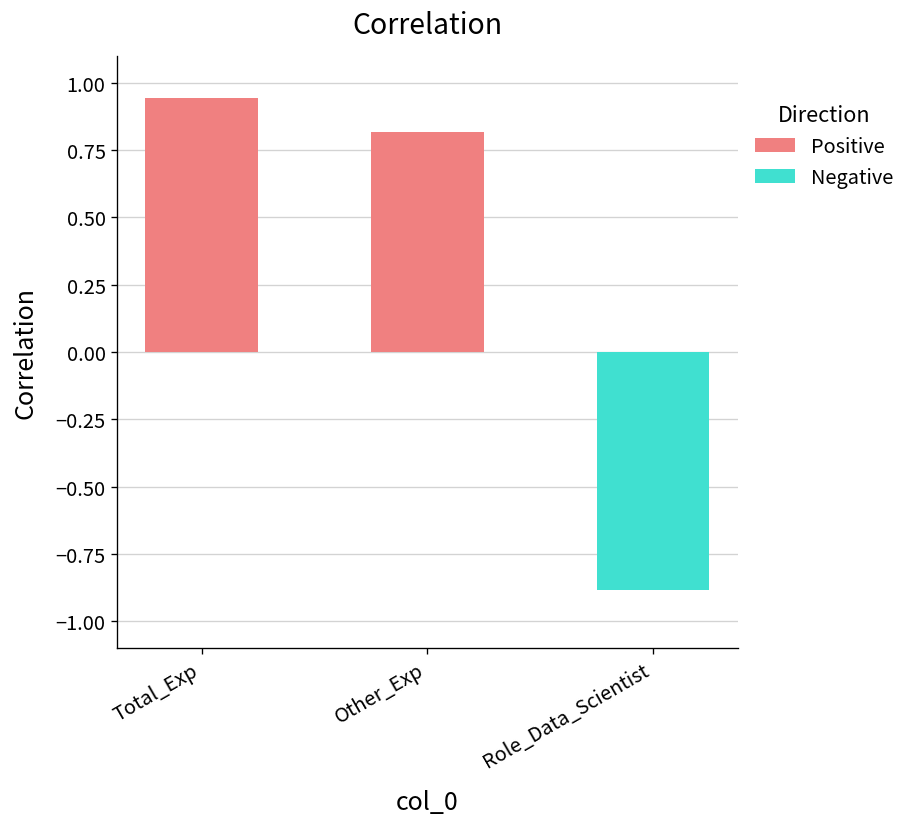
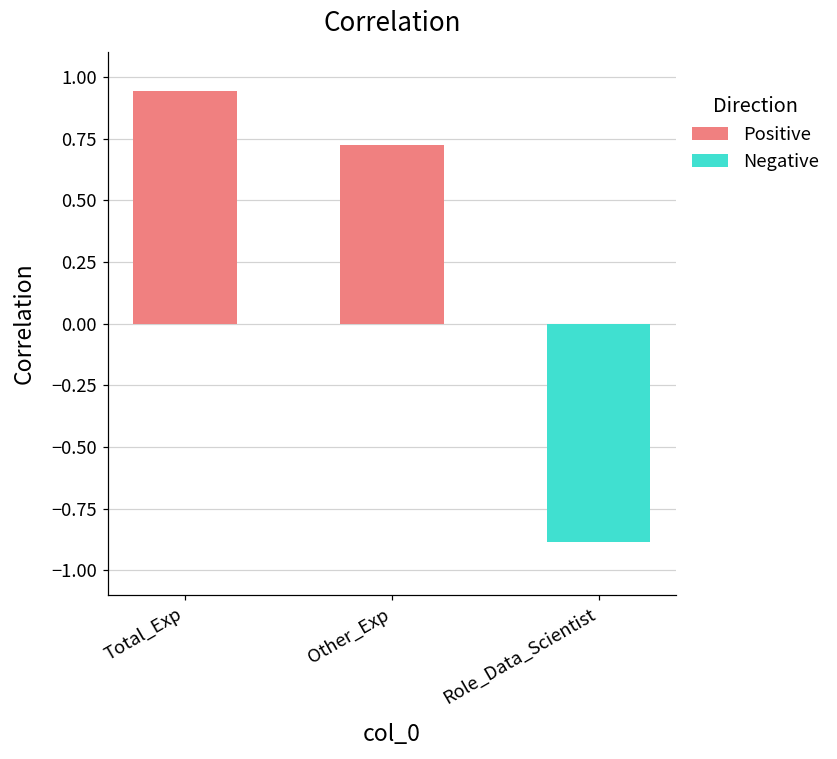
Other_Exp: 0.82 -> 0.73
